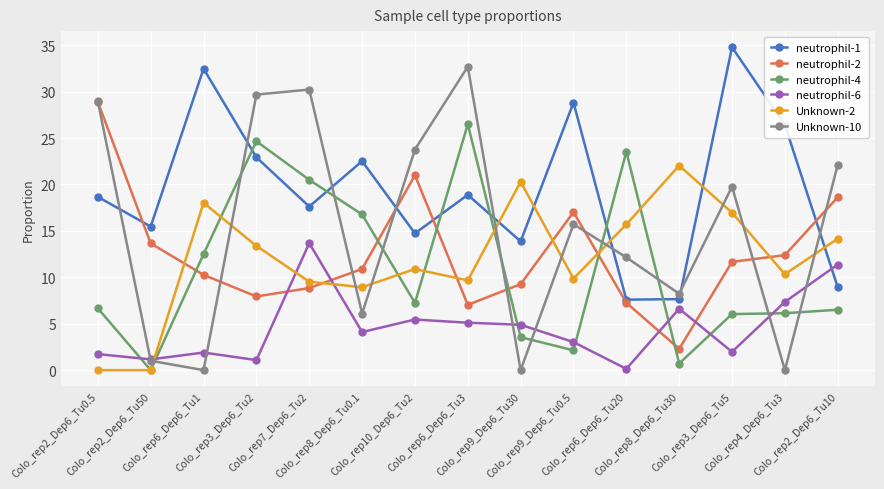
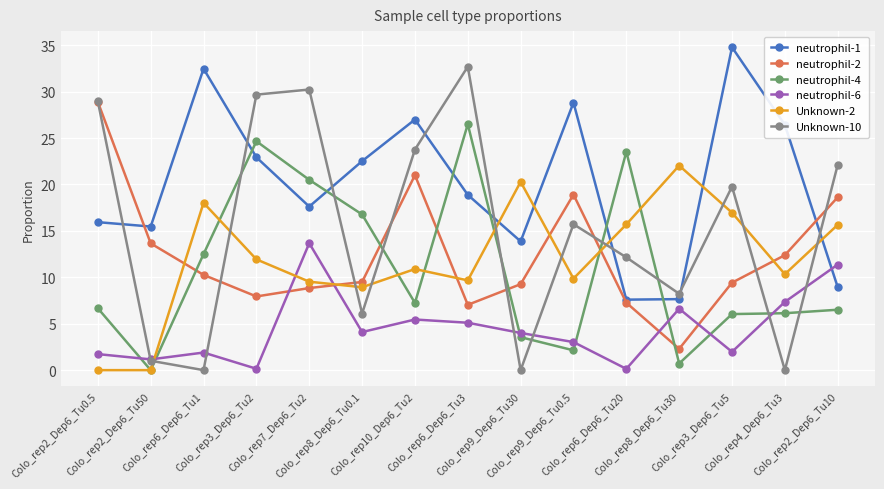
neutrophil-1, Colo_rep2_Dep6_Tu0.5: 19 -> 16
neutrophil-6, Colo_rep3_Dep6_Tu2: 1 -> 0
Unknown-2, Colo_rep3_Dep6_Tu2: 13 -> 12
neutrophil-2, Colo_rep8_Dep6_Tu0.1: 11 -> 10
neutrophil-1, Colo_rep10_Dep6_Tu2: 15 -> 27
neutrophil-6, Colo_rep9_Dep6_Tu30: 5 -> 4
neutrophil-2, Colo_rep9_Dep6_Tu0.5: 17 -> 19
neutrophil-2, Colo_rep3_Dep6_Tu5: 12 -> 9
Unknown-2, Colo_rep2_Dep6_Tu10: 14 -> 16
